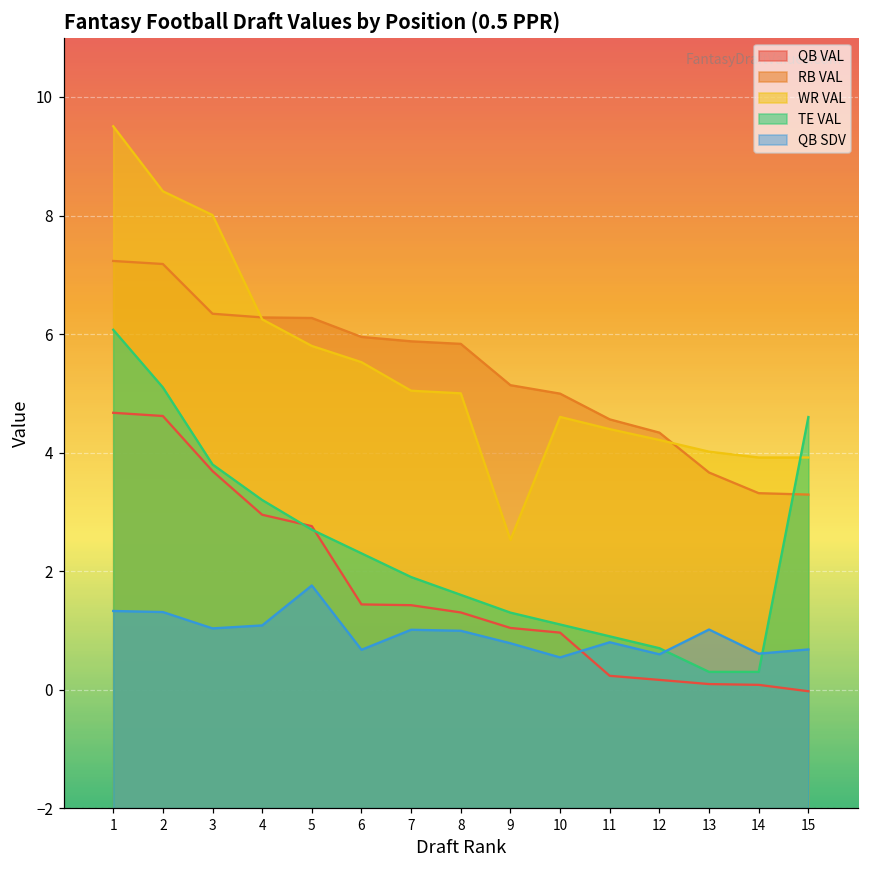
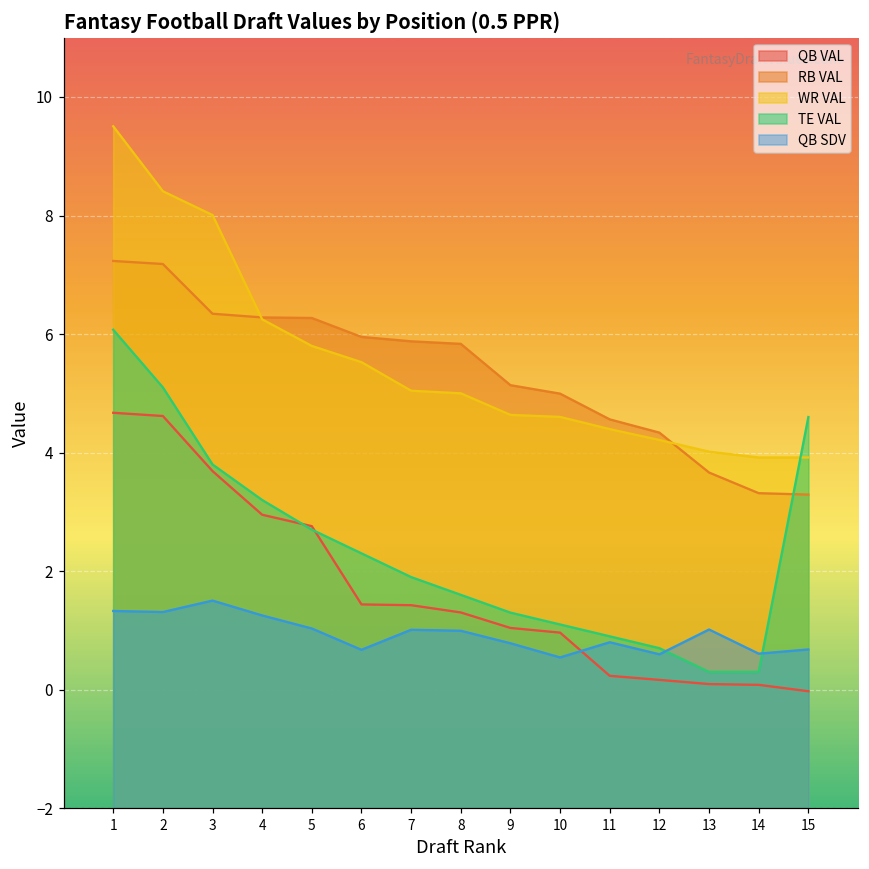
QB SDV, 3: 1.0 -> 1.5
QB SDV, 4: 1.1 -> 1.3
QB SDV, 5: 1.8 -> 1.0
WR VAL, 9: 2.5 -> 4.6
